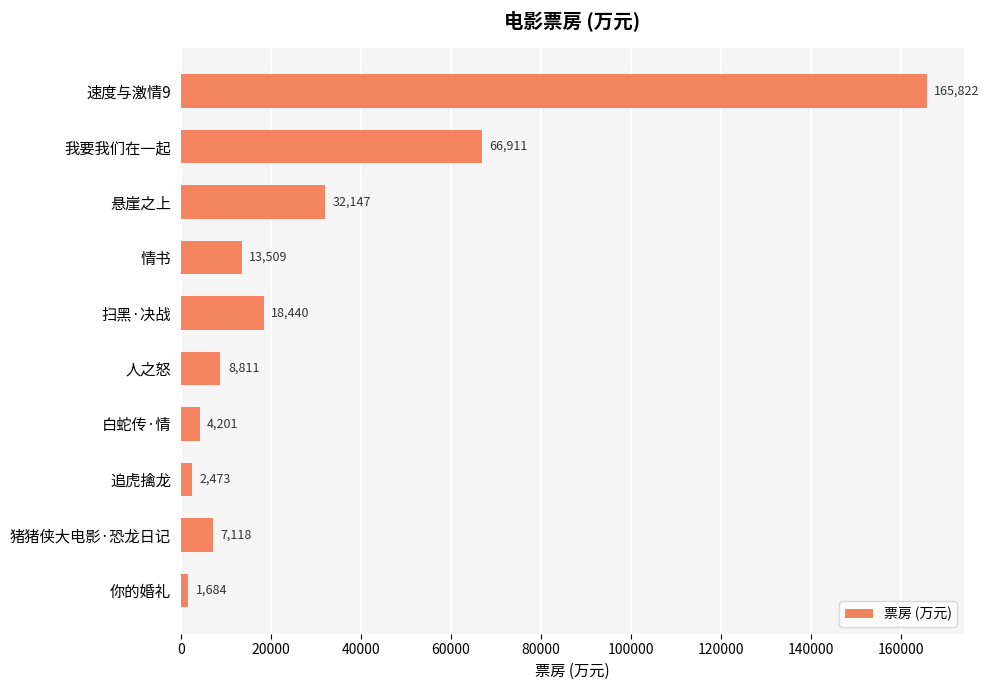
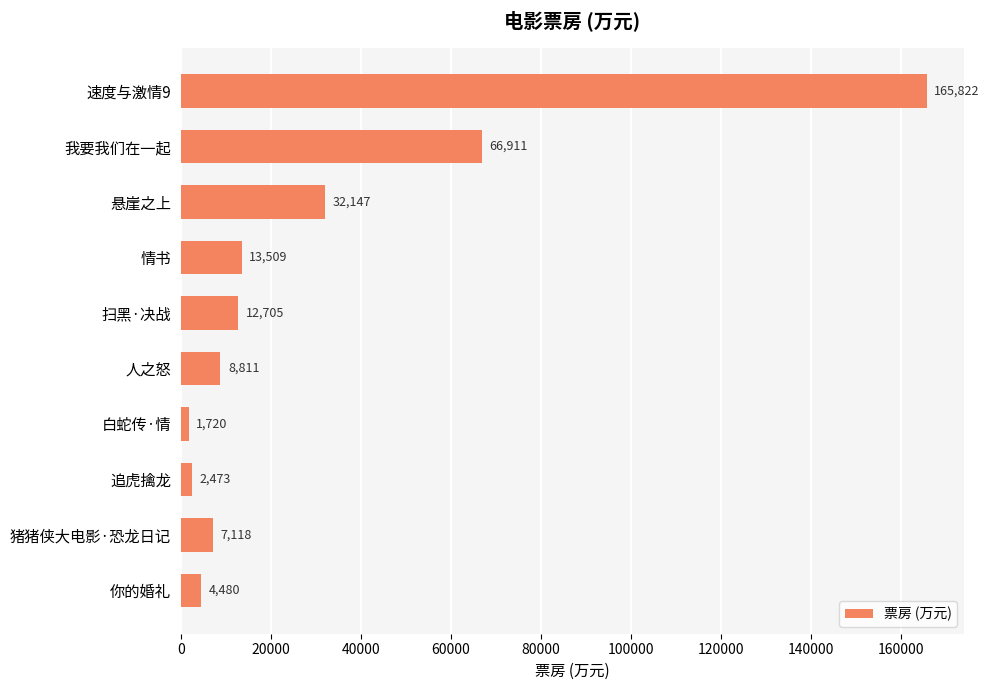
扫黑·决战: 18,440 -> 12,705
白蛇传·情: 4,201 -> 1,720
你的婚礼: 1,684 -> 4,480
